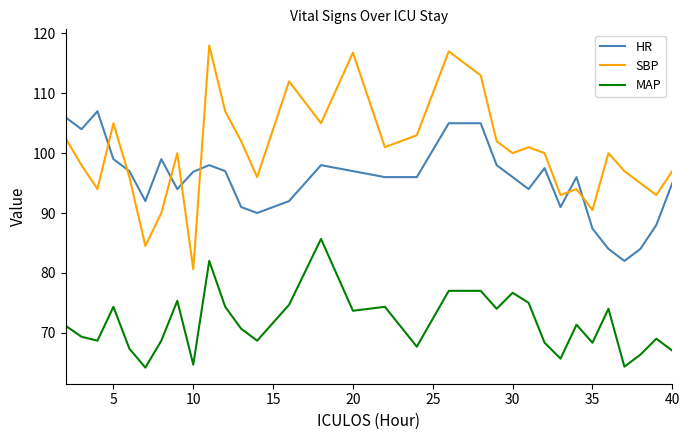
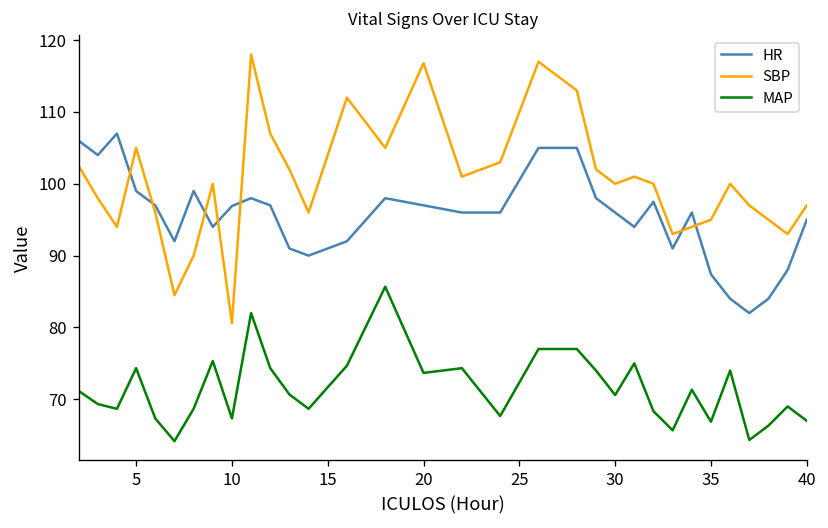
MAP, 10: 65 -> 67
MAP, 30: 77 -> 71
SBP, 35: 91 -> 95
MAP, 35: 68 -> 67
